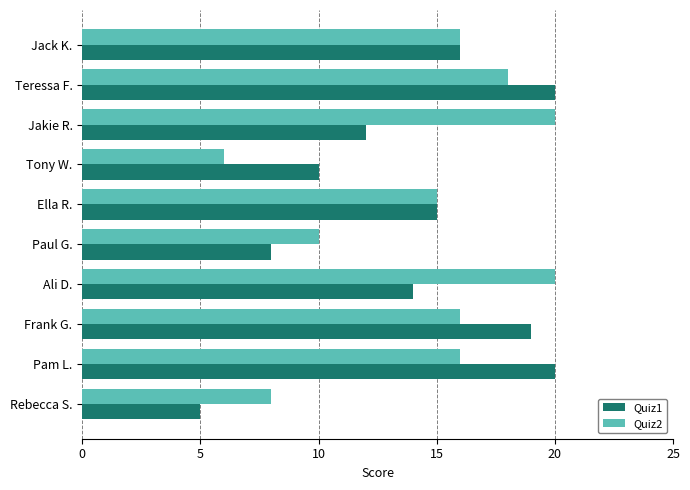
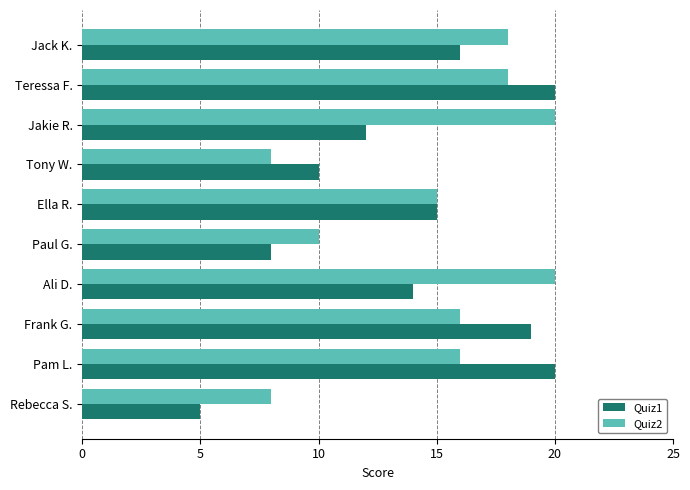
Quiz2, Jack K.: 16 -> 18
Quiz2, Tony W.: 6 -> 8
